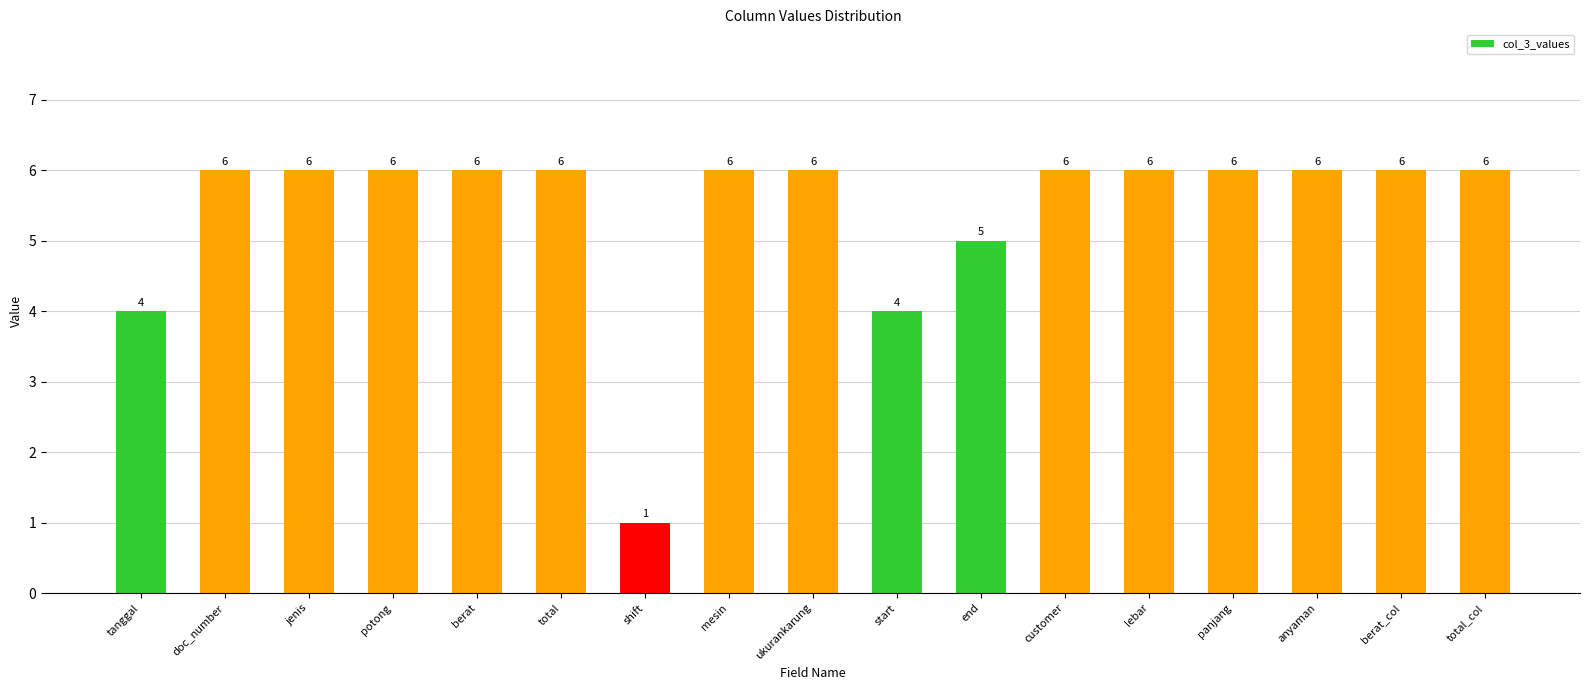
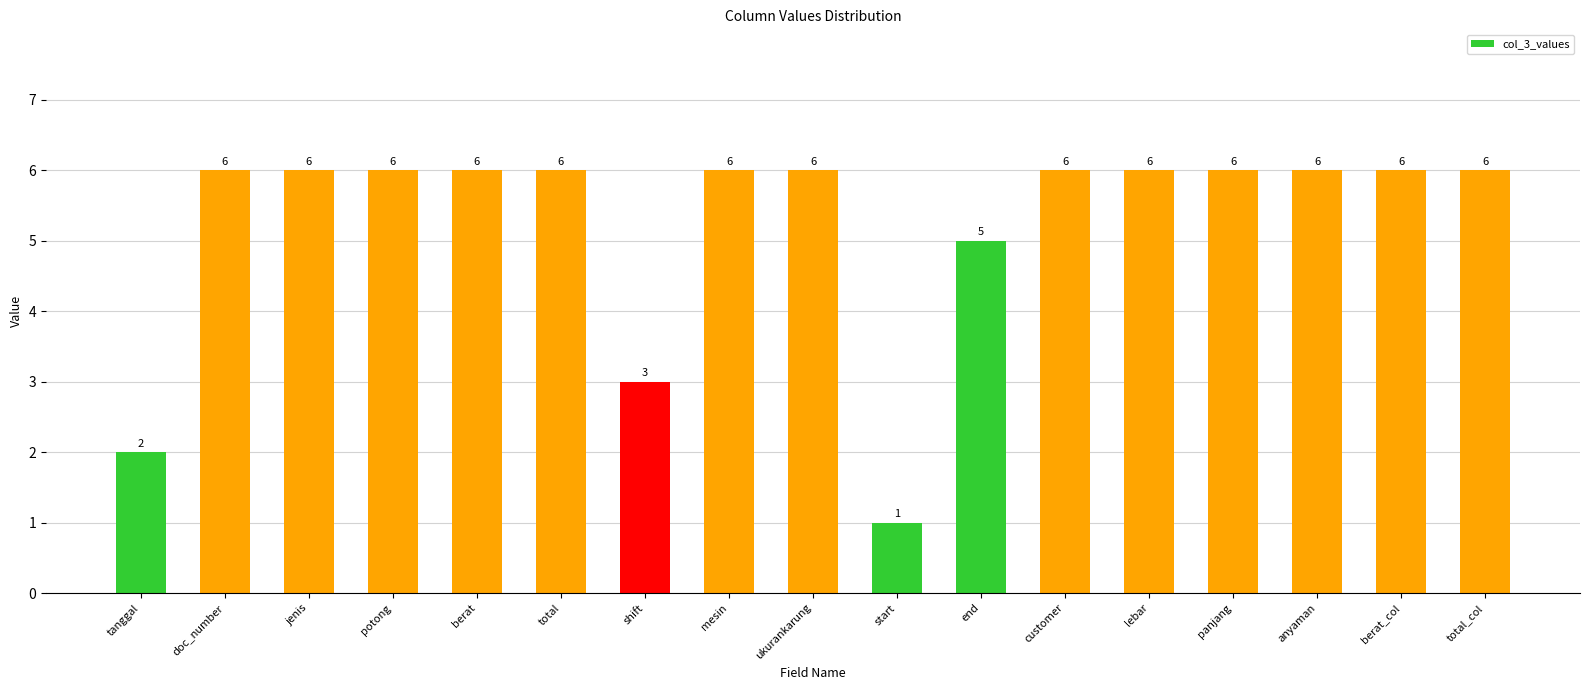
tanggal: 4 -> 2
shift: 1 -> 3
start: 4 -> 1
